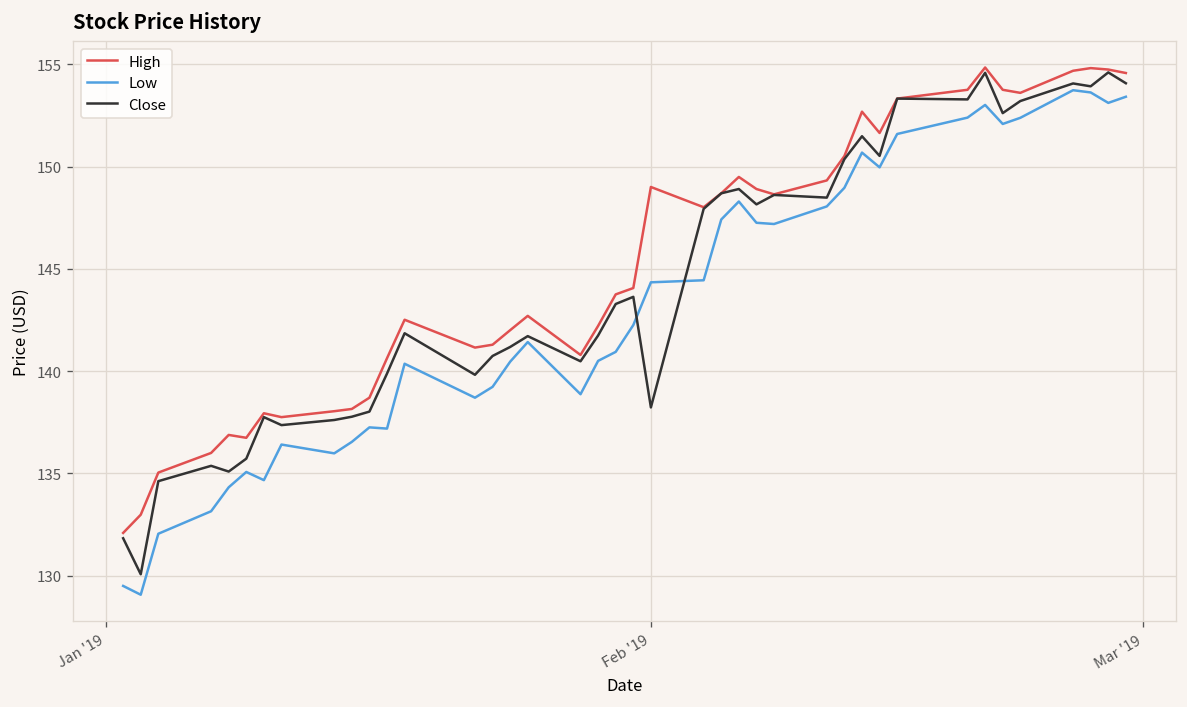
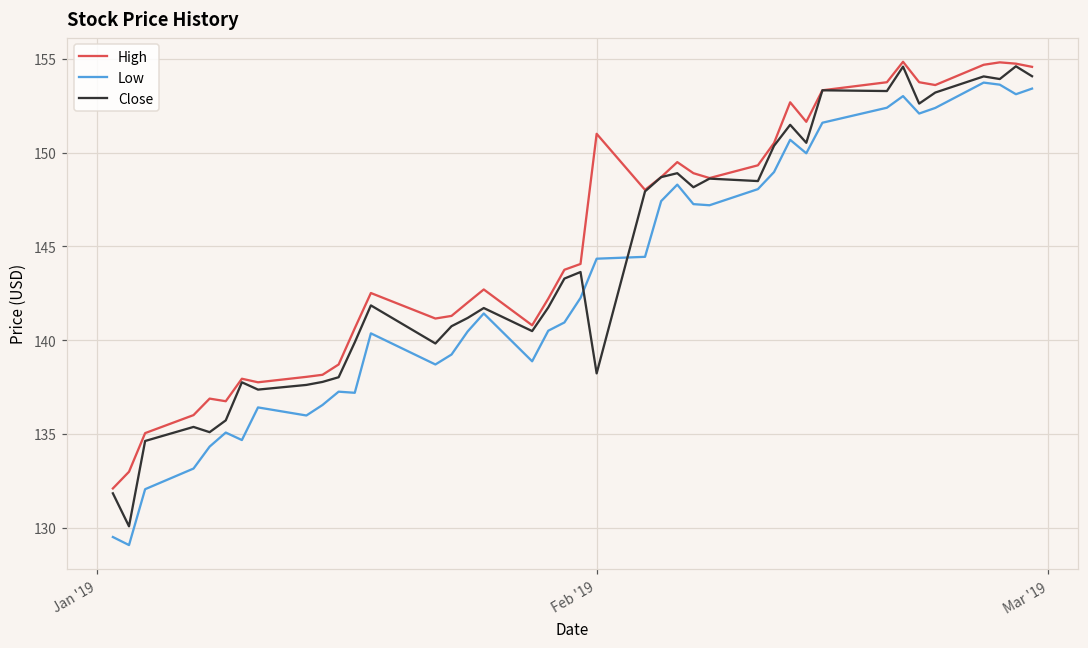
High, Feb '19: 149 -> 151
